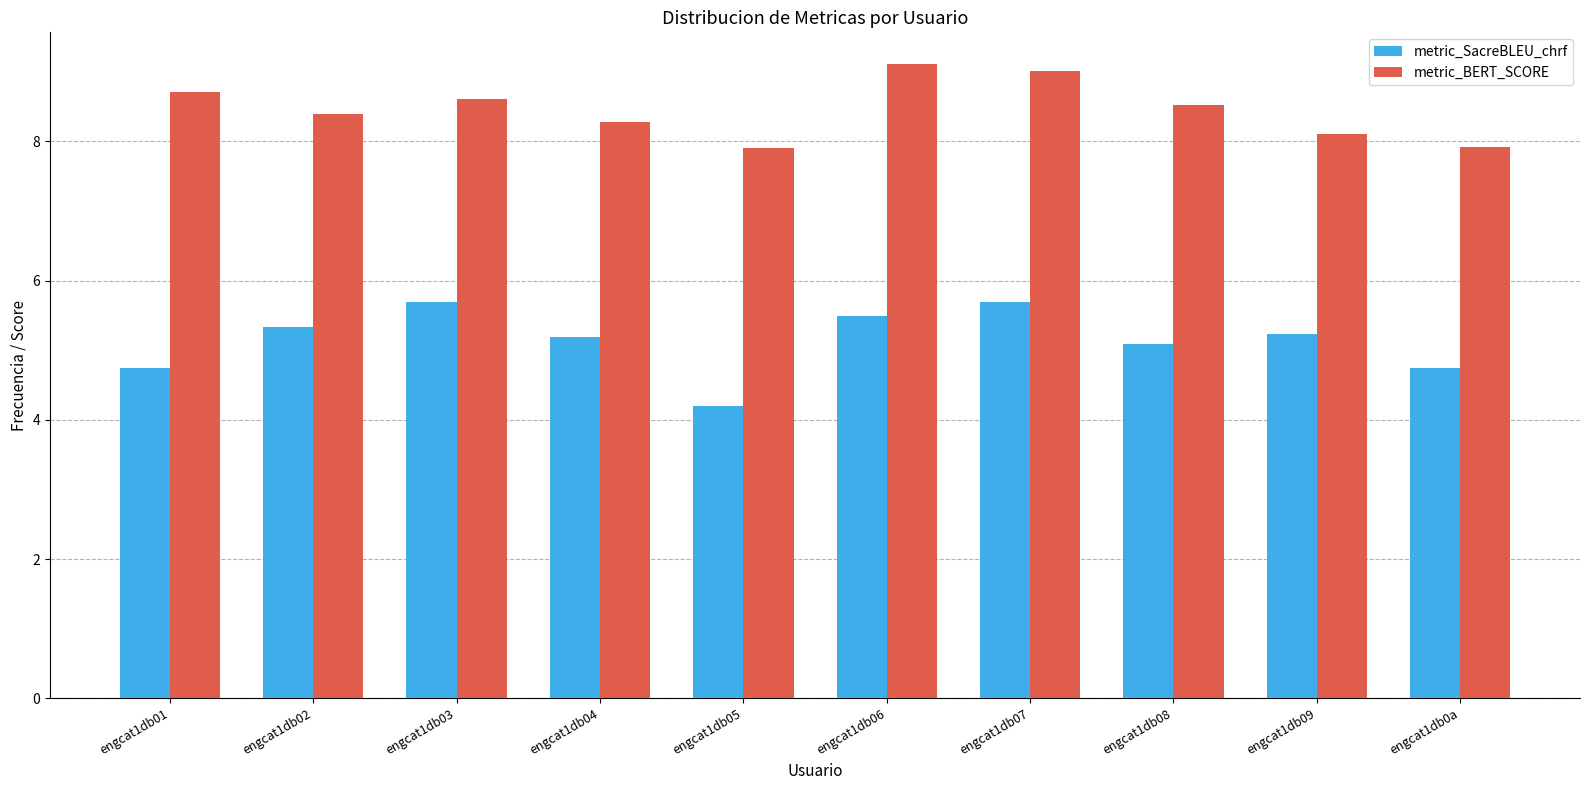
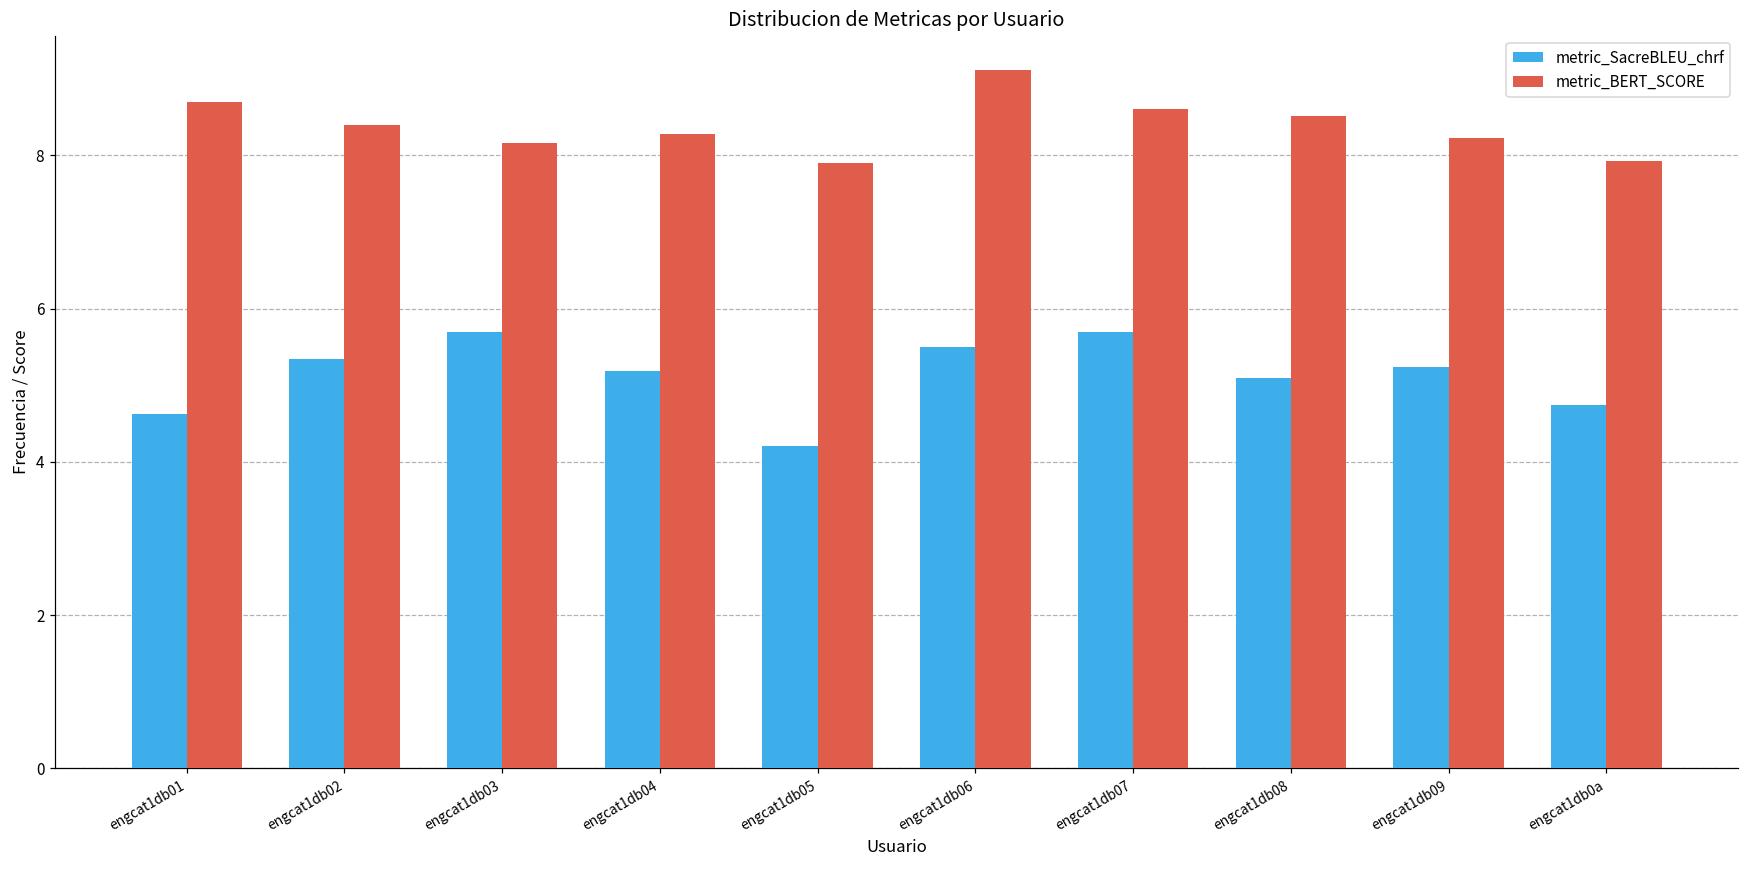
metric_SacreBLEU_chrf, engcat1db01: 4.7 -> 4.6
metric_BERT_SCORE, engcat1db03: 8.6 -> 8.2
metric_BERT_SCORE, engcat1db07: 9.0 -> 8.6
metric_BERT_SCORE, engcat1db09: 8.1 -> 8.2
